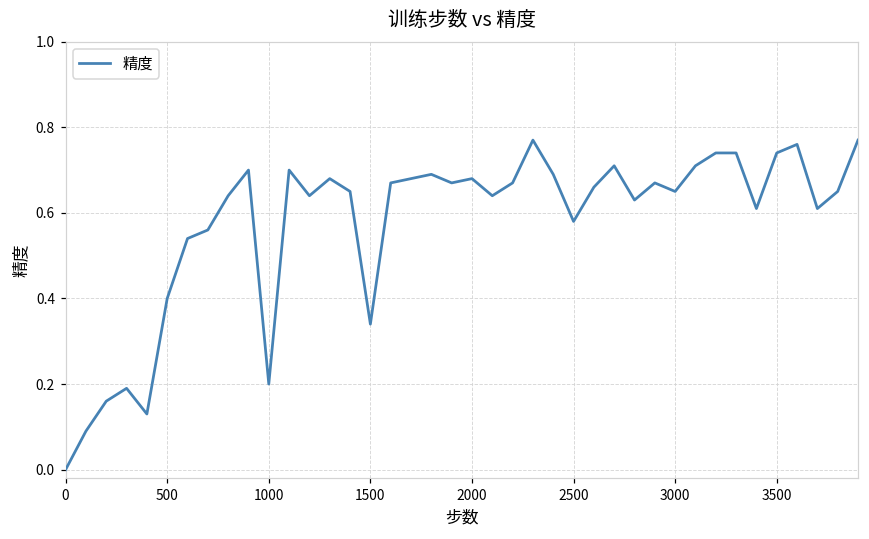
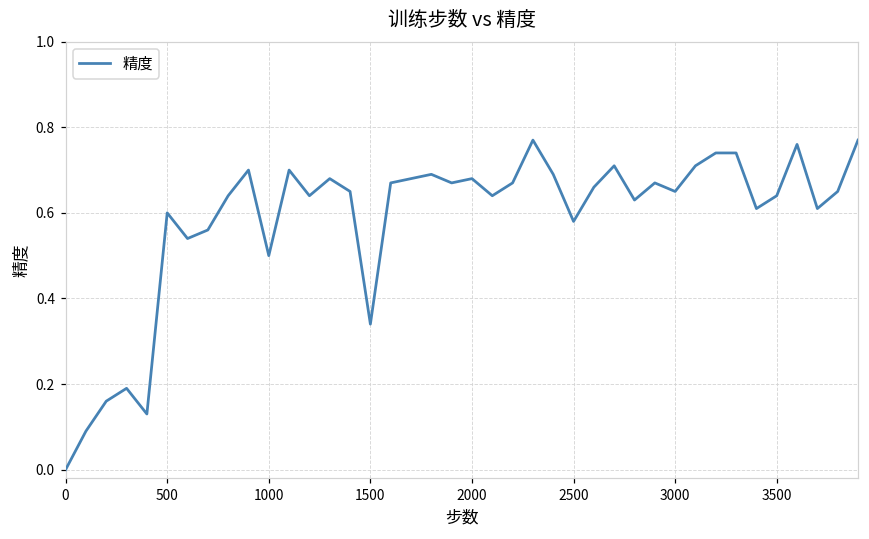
500: 0.4 -> 0.6
1000: 0.2 -> 0.5
3500: 0.74 -> 0.64
